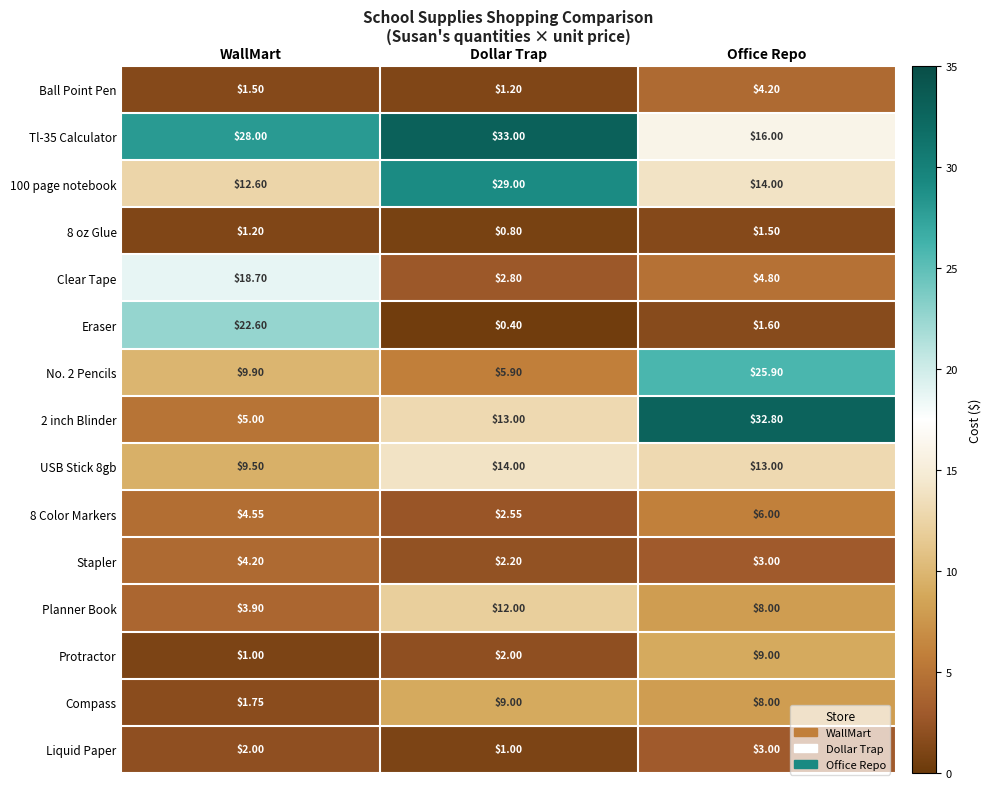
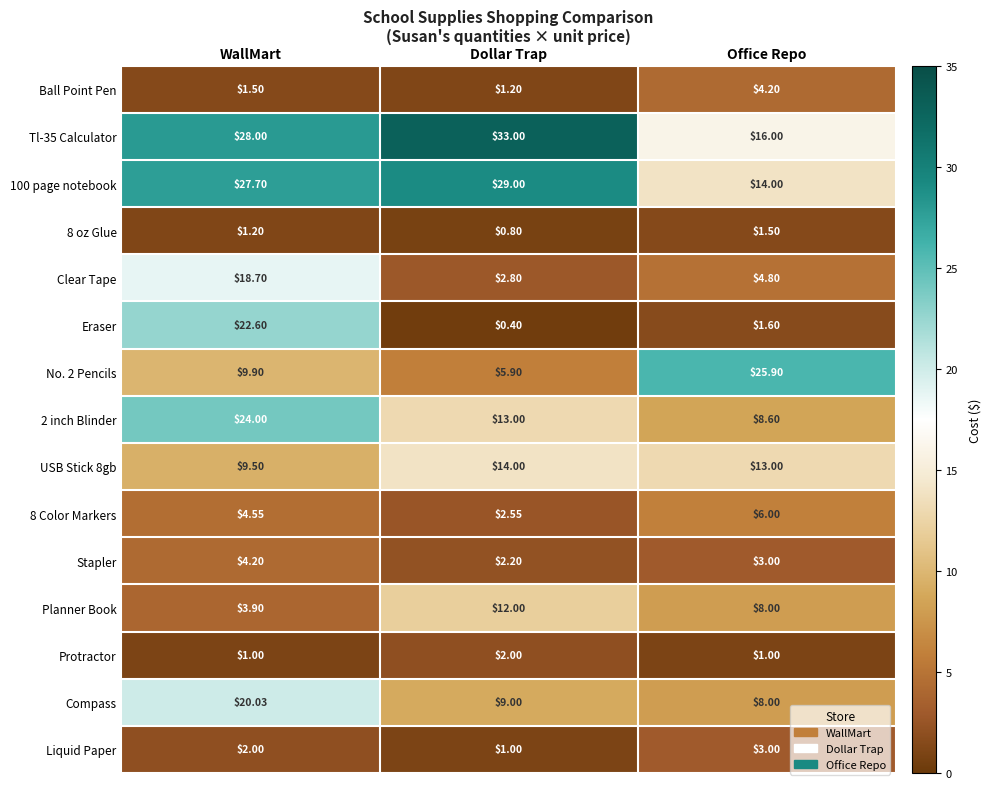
100 page notebook, WallMart: $12.60 -> $27.70
2 inch Blinder, WallMart: $5.00 -> $24.00
2 inch Blinder, Office Repo: $32.80 -> $8.60
Protractor, Office Repo: $9.00 -> $1.00
Compass, WallMart: $1.75 -> $20.03
